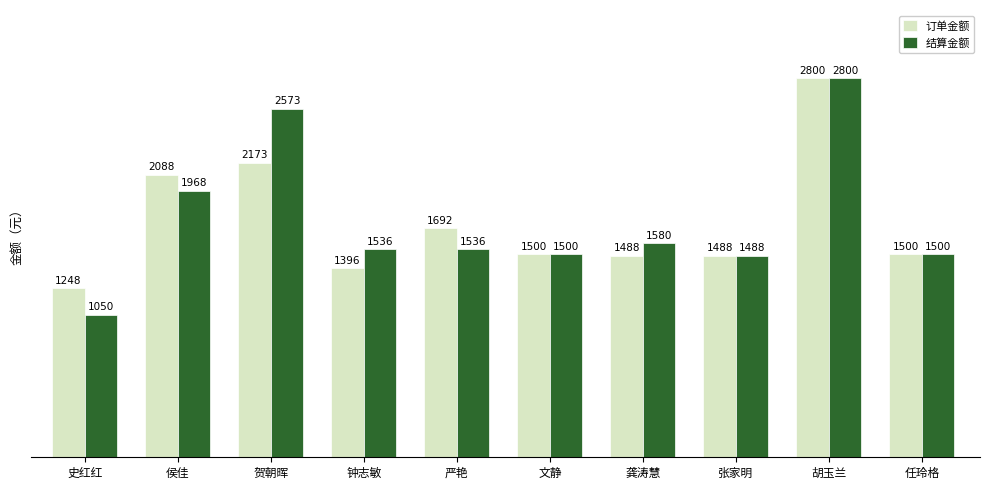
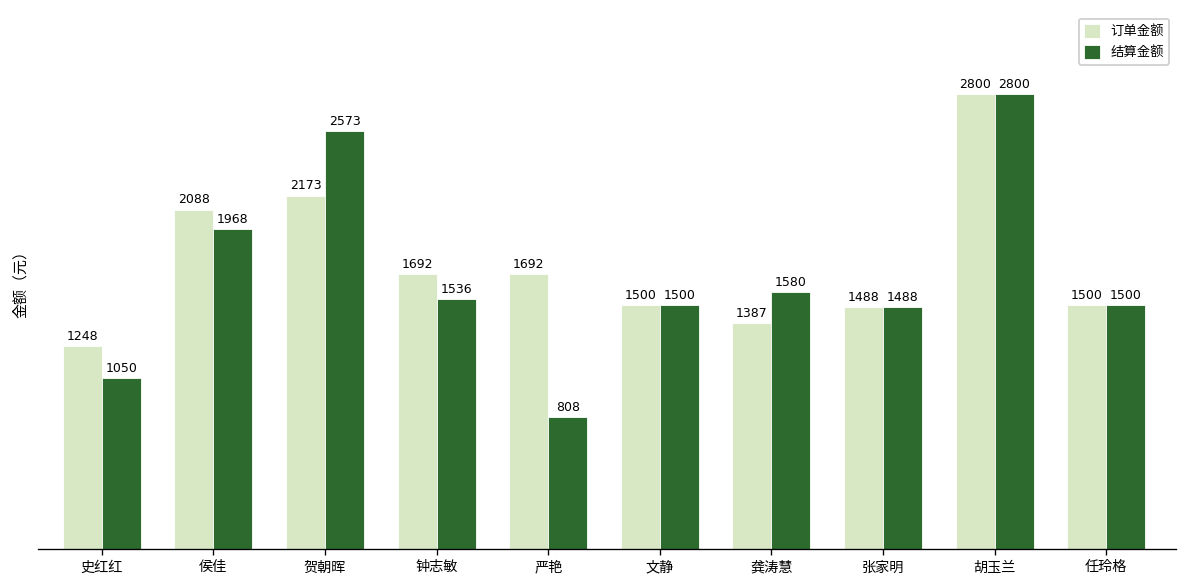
订单金额, 钟志敏: 1396 -> 1692
结算金额, 严艳: 1536 -> 808
订单金额, 龚涛慧: 1488 -> 1387
